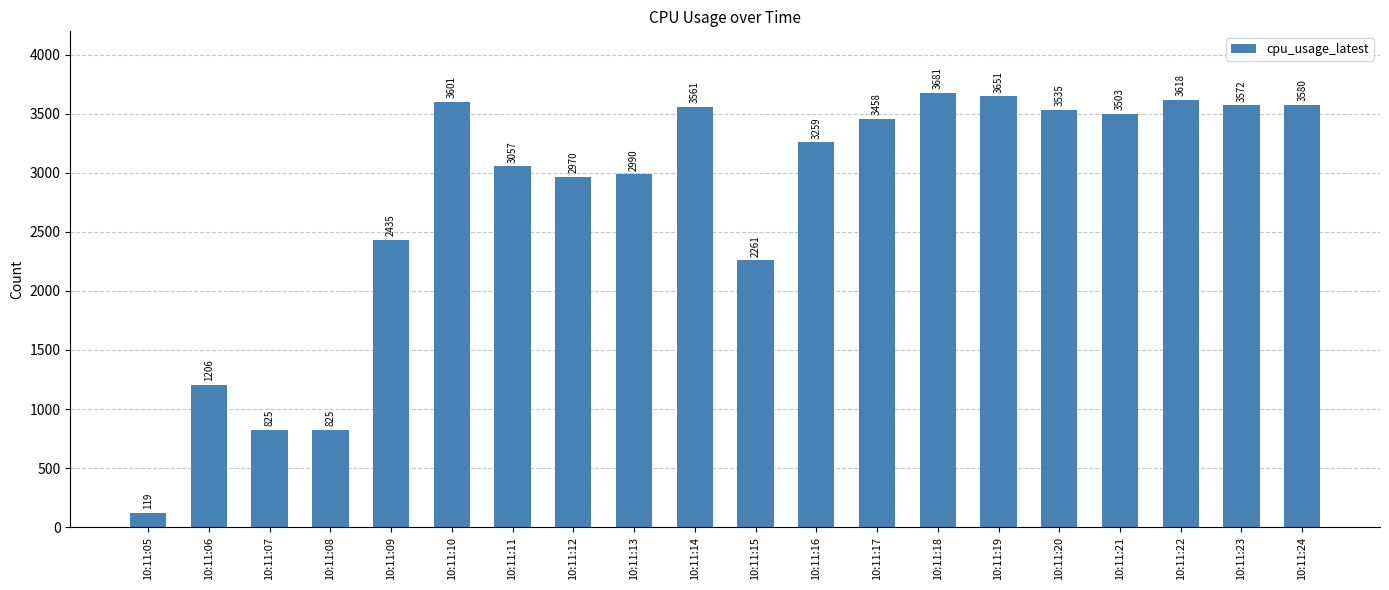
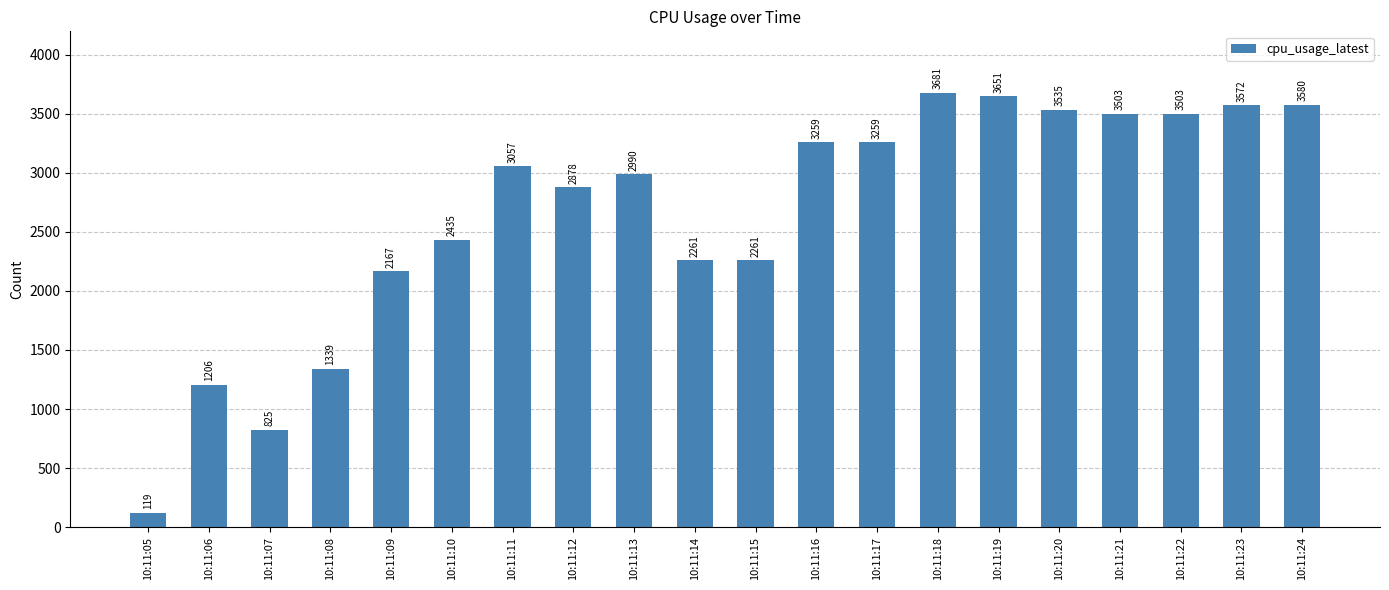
10:11:08: 825 -> 1339
10:11:09: 2435 -> 2167
10:11:10: 3601 -> 2435
10:11:12: 2970 -> 2878
10:11:14: 3561 -> 2261
10:11:17: 3458 -> 3259
10:11:22: 3618 -> 3503
